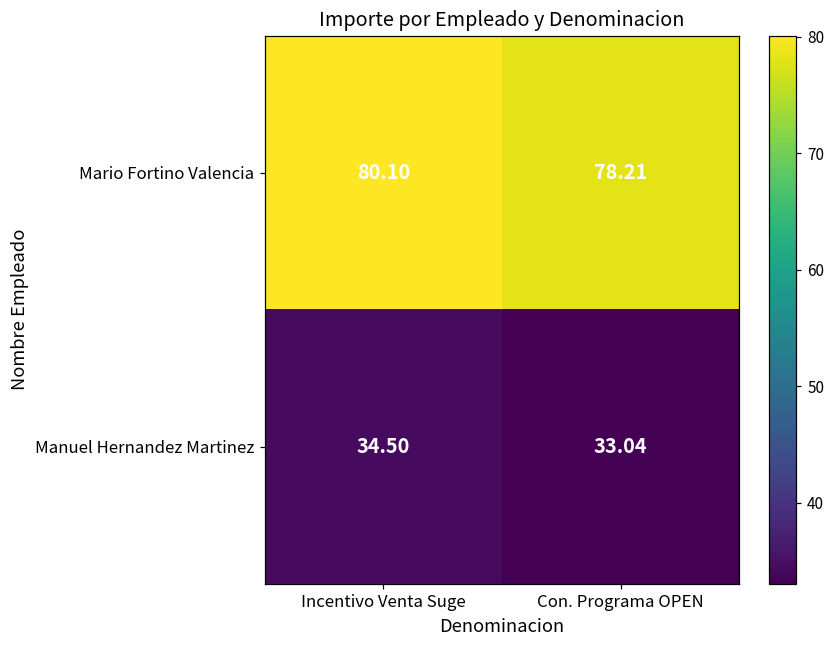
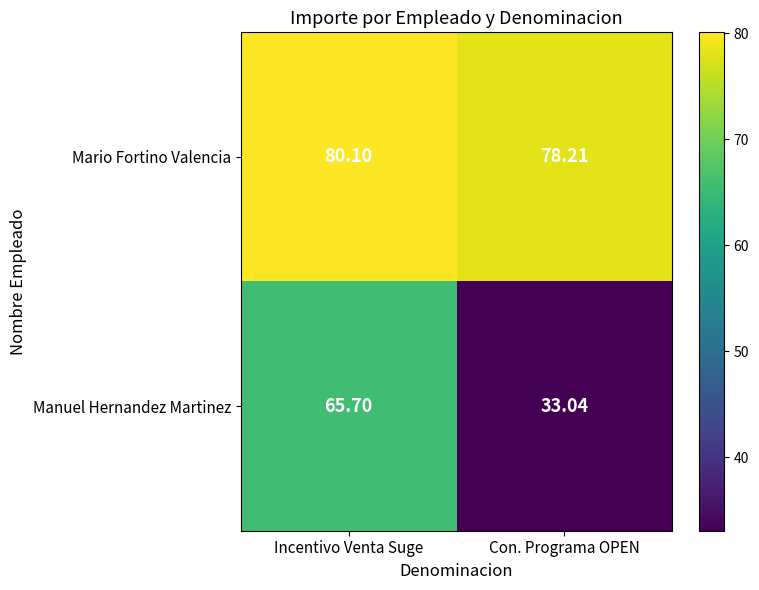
Manuel Hernandez Martinez, Incentivo Venta Suge: 34.50 -> 65.70
